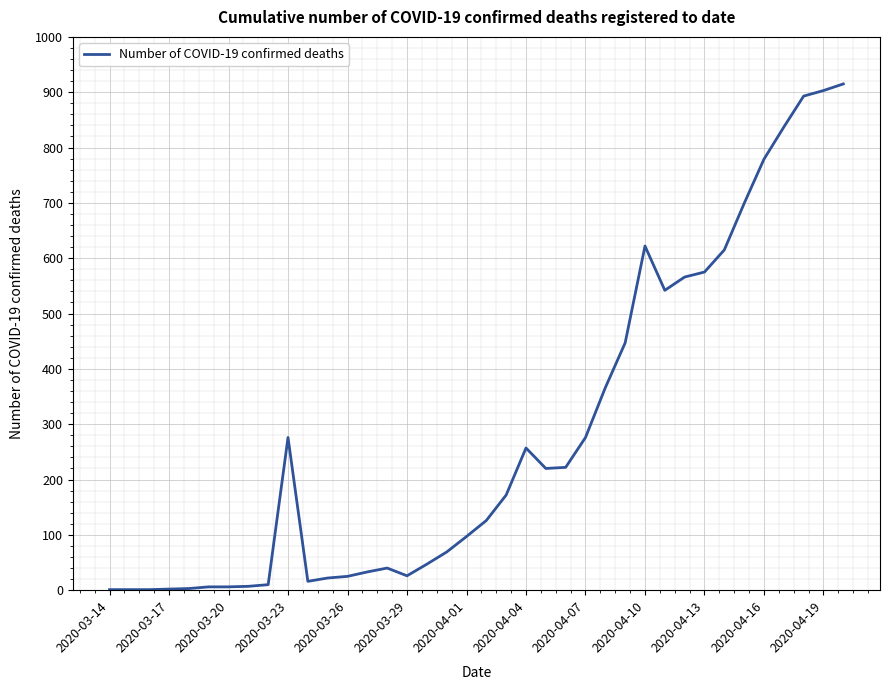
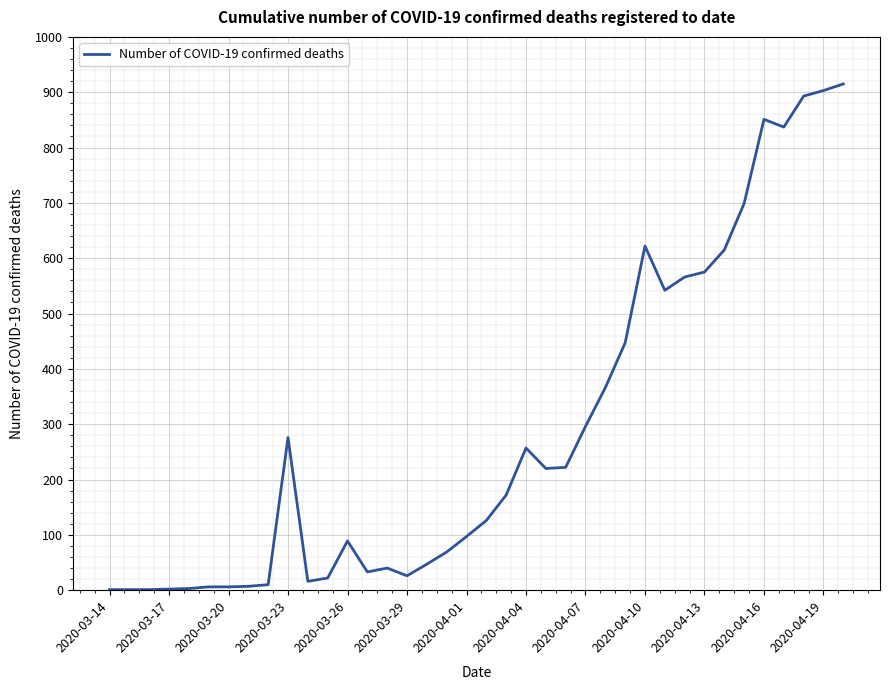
2020-03-26: 30 -> 90
2020-04-07: 280 -> 300
2020-04-16: 780 -> 850
